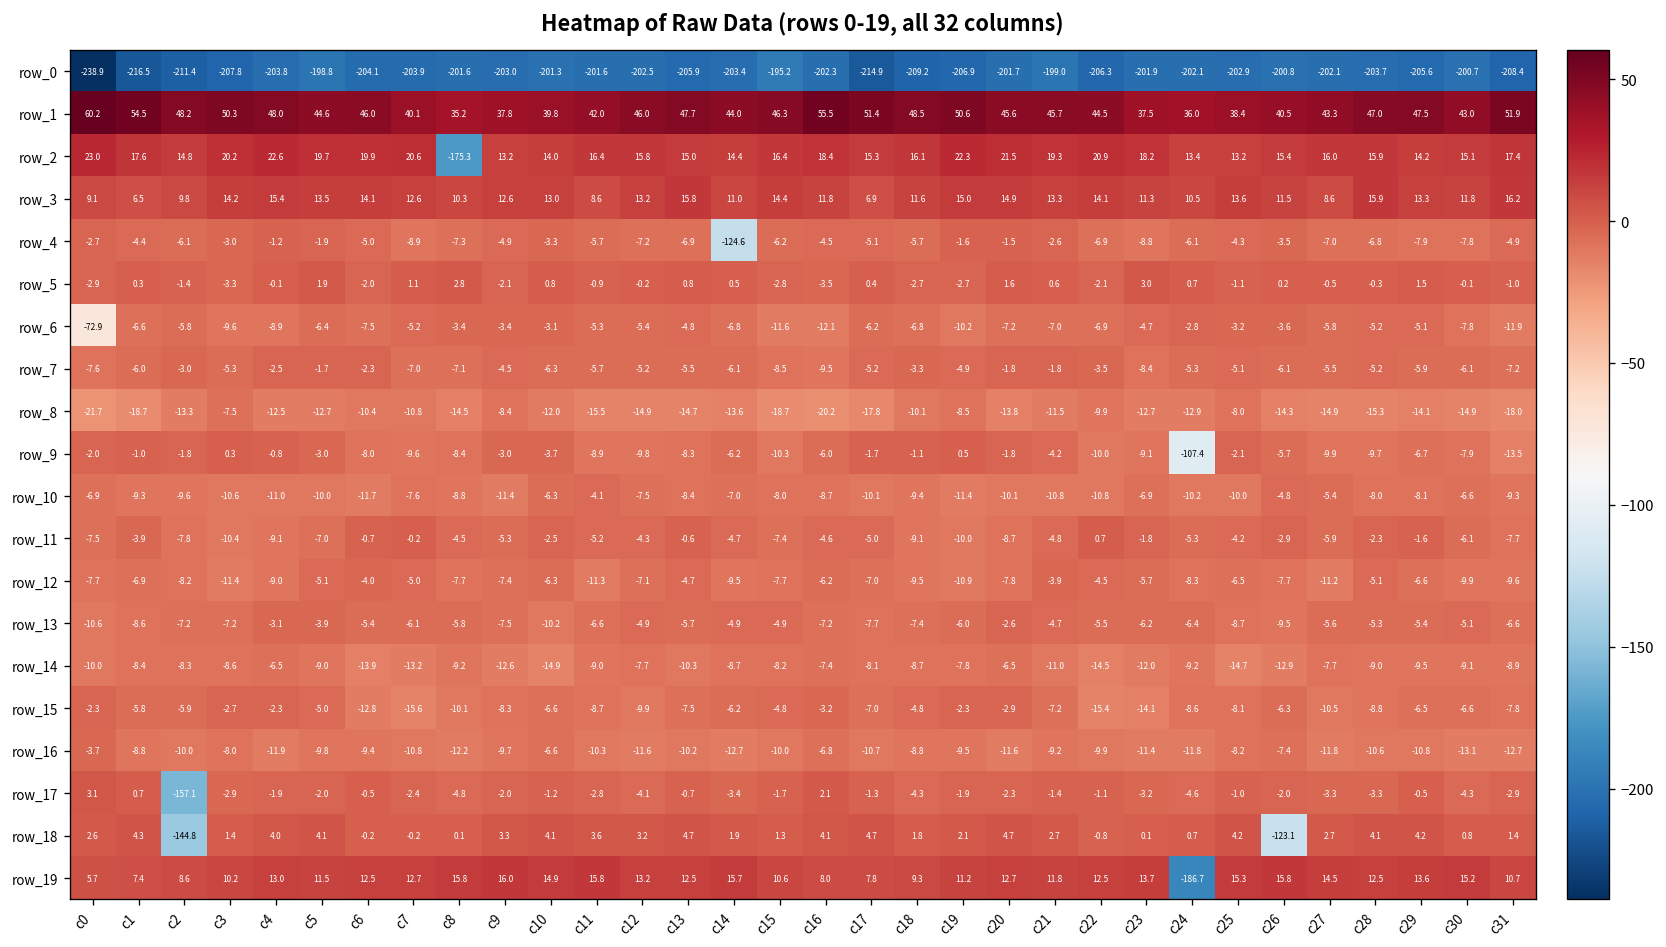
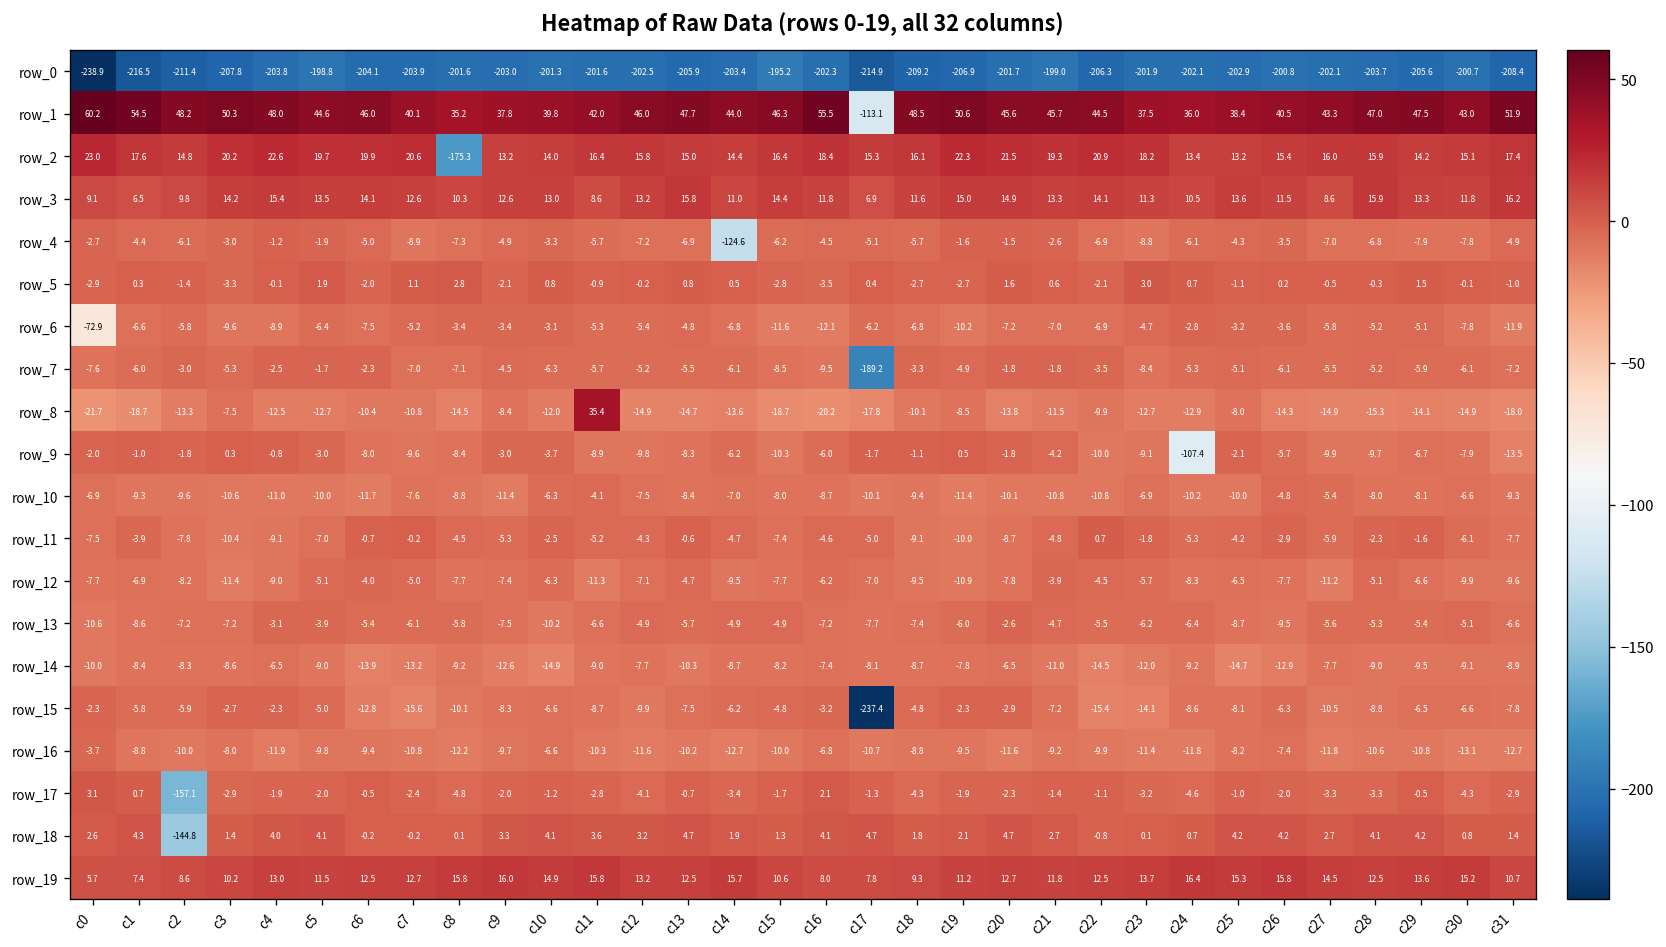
row_1, c17: 51.4 -> -113.1
row_7, c17: -5.2 -> -189.2
row_8, c11: -15.5 -> 35.4
row_15, c17: -7.0 -> -237.4
row_18, c26: -123.1 -> 4.2
row_19, c24: -186.7 -> 16.4
